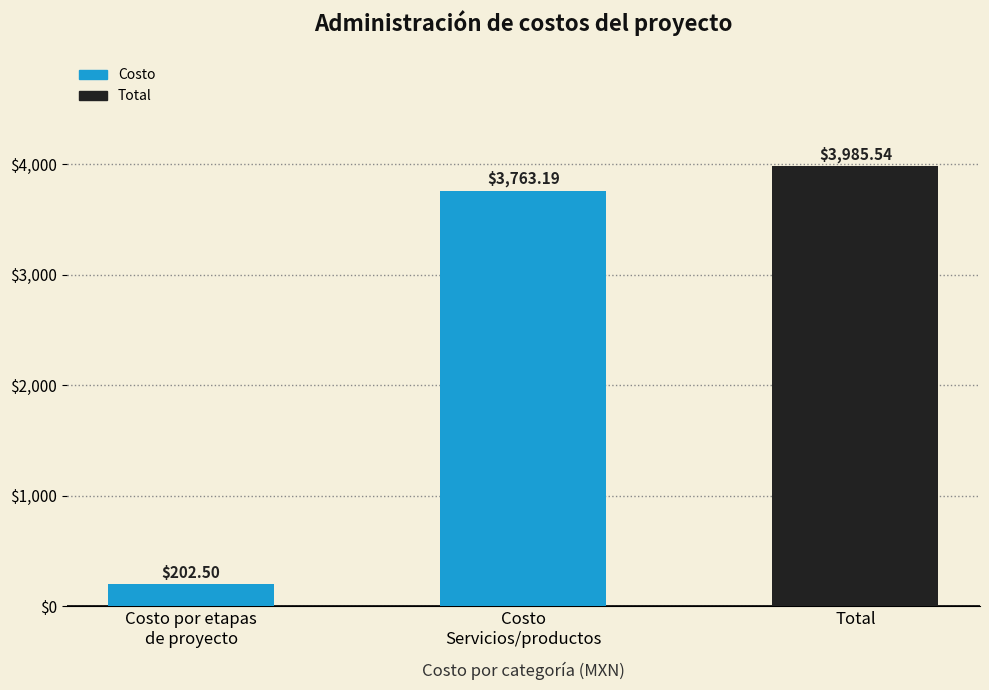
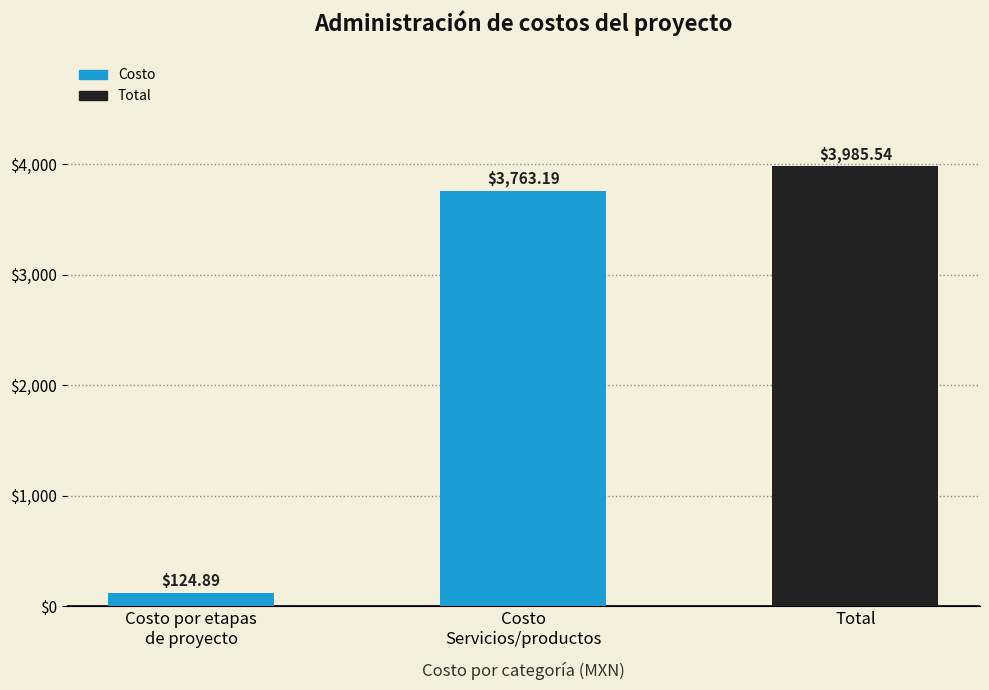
Costo por etapas de proyecto: $202.50 -> $124.89
